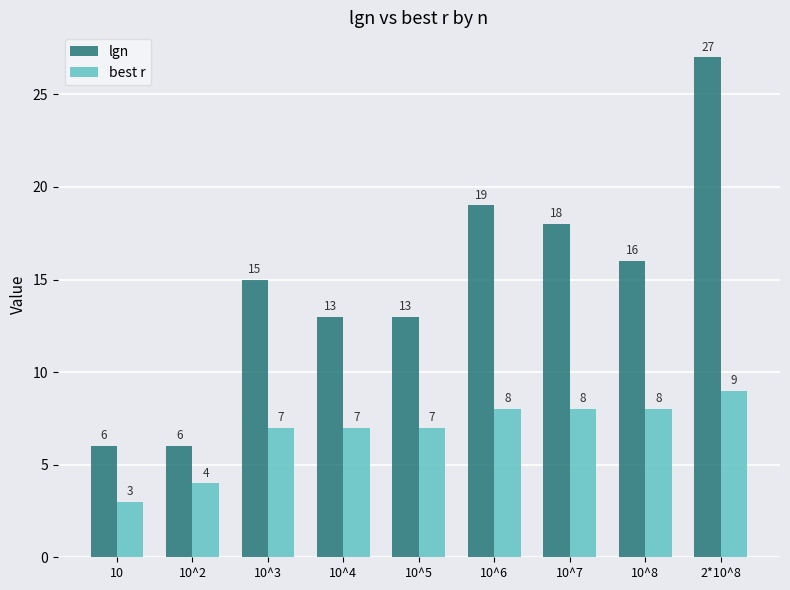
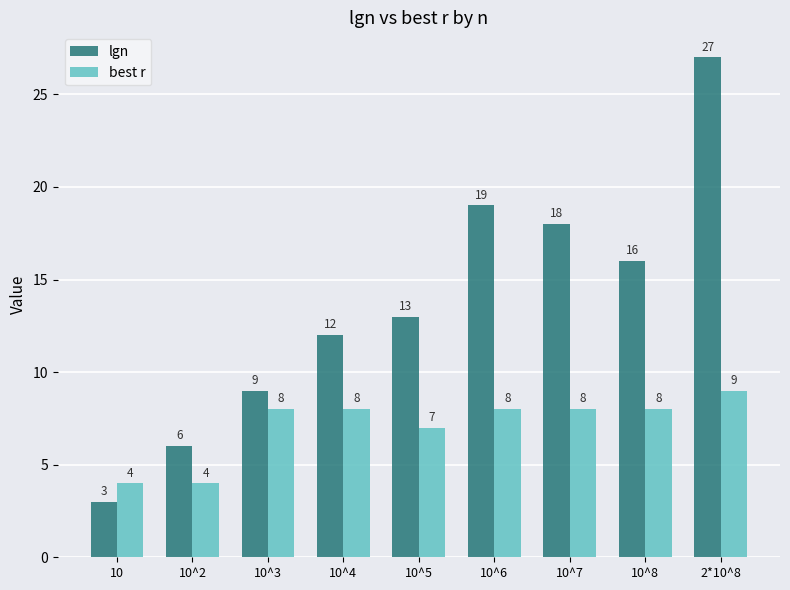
lgn, 10: 6 -> 3
best r, 10: 3 -> 4
lgn, 10^3: 15 -> 9
best r, 10^3: 7 -> 8
lgn, 10^4: 13 -> 12
best r, 10^4: 7 -> 8
